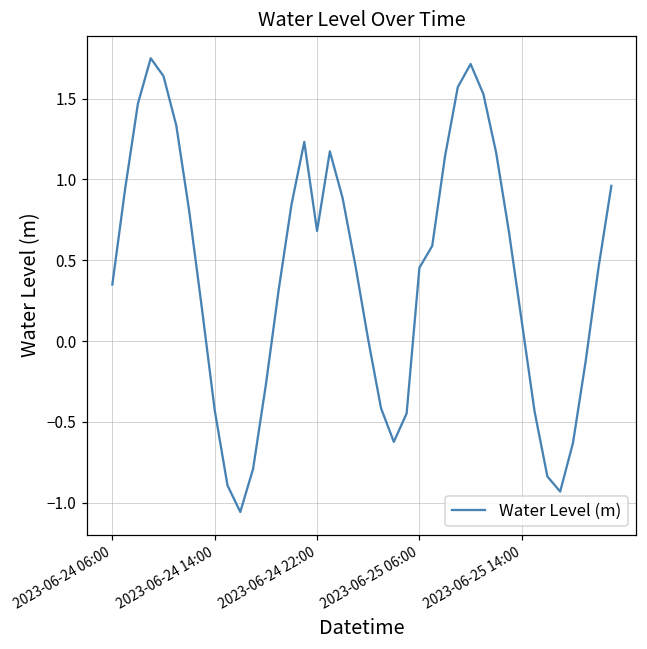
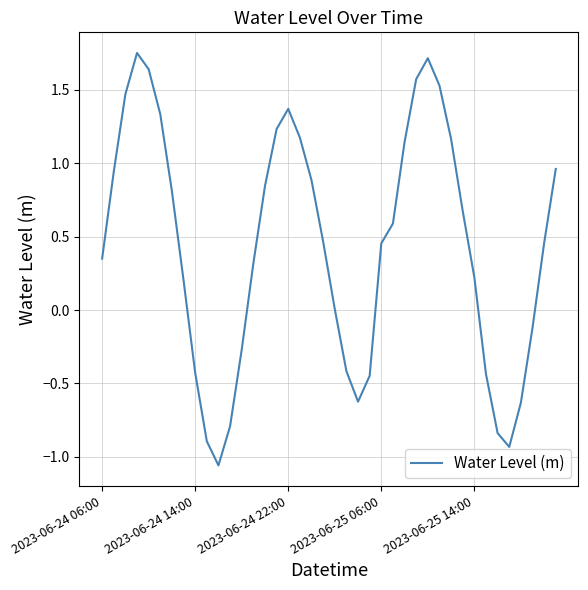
2023-06-24 22:00: 0.68 -> 1.37
2023-06-25 14:00: 0.12 -> 0.22
